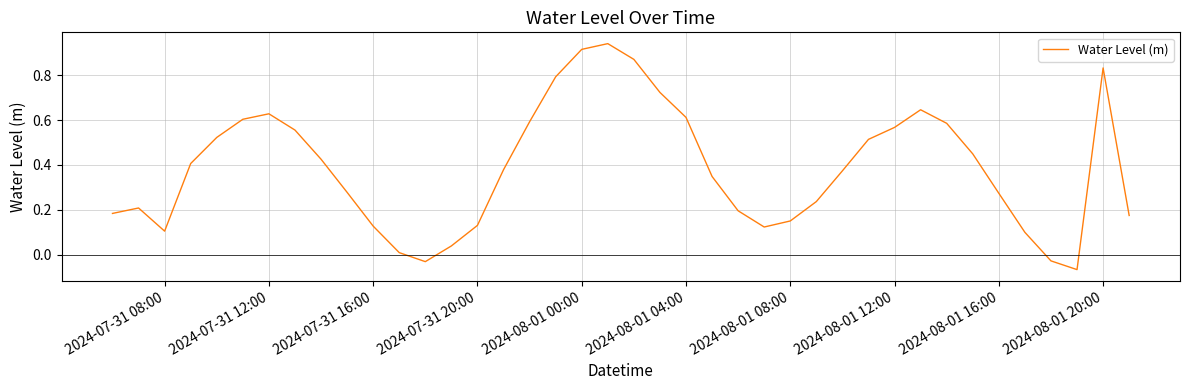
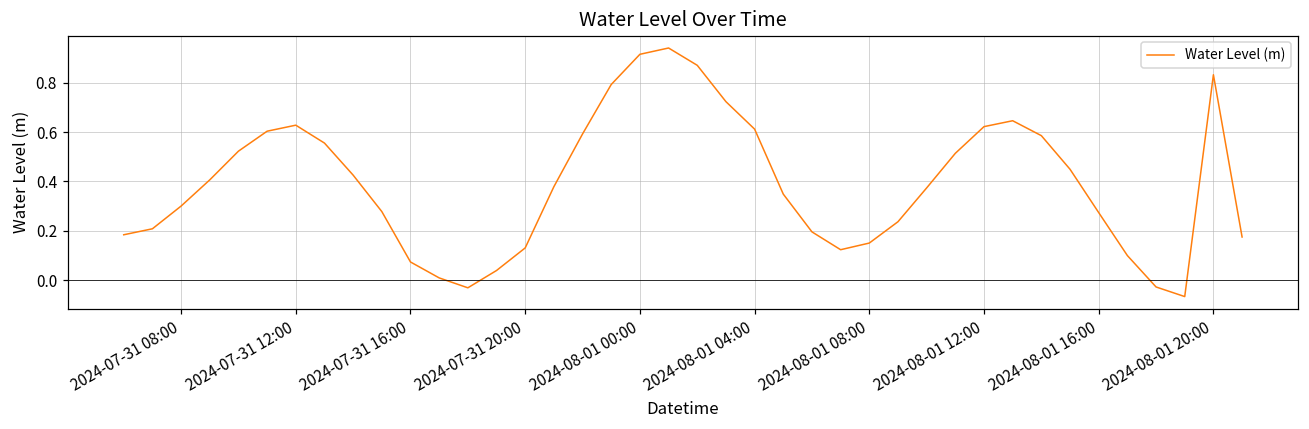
2024-07-31 08:00: 0.10 -> 0.30
2024-07-31 16:00: 0.13 -> 0.07
2024-08-01 12:00: 0.57 -> 0.62
